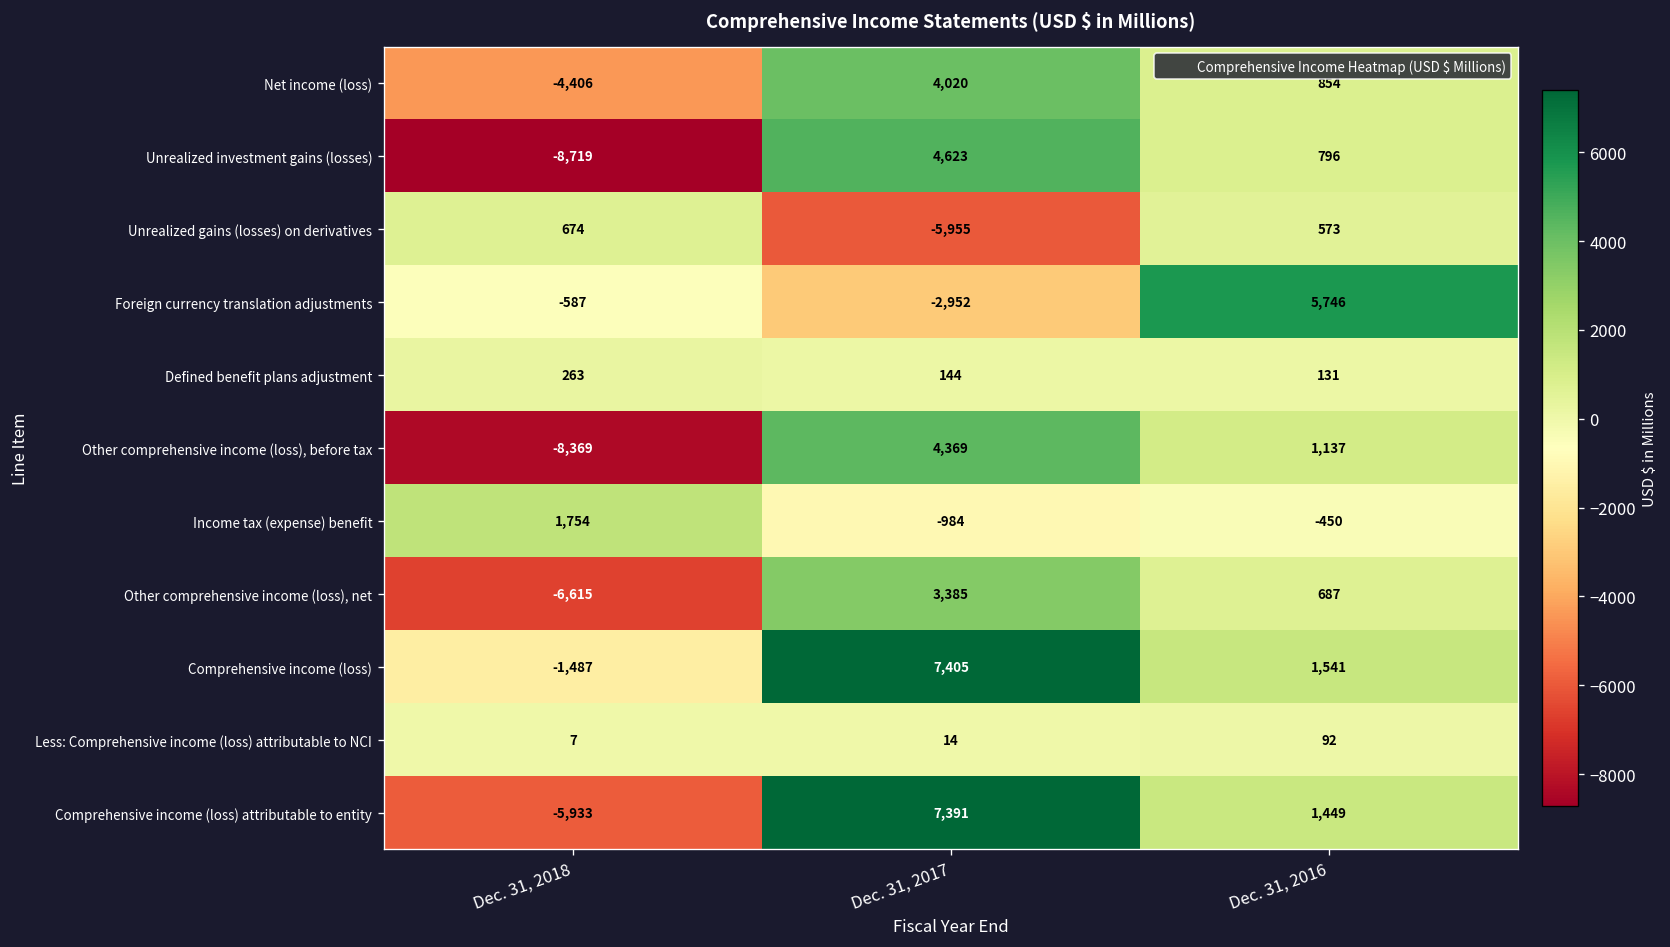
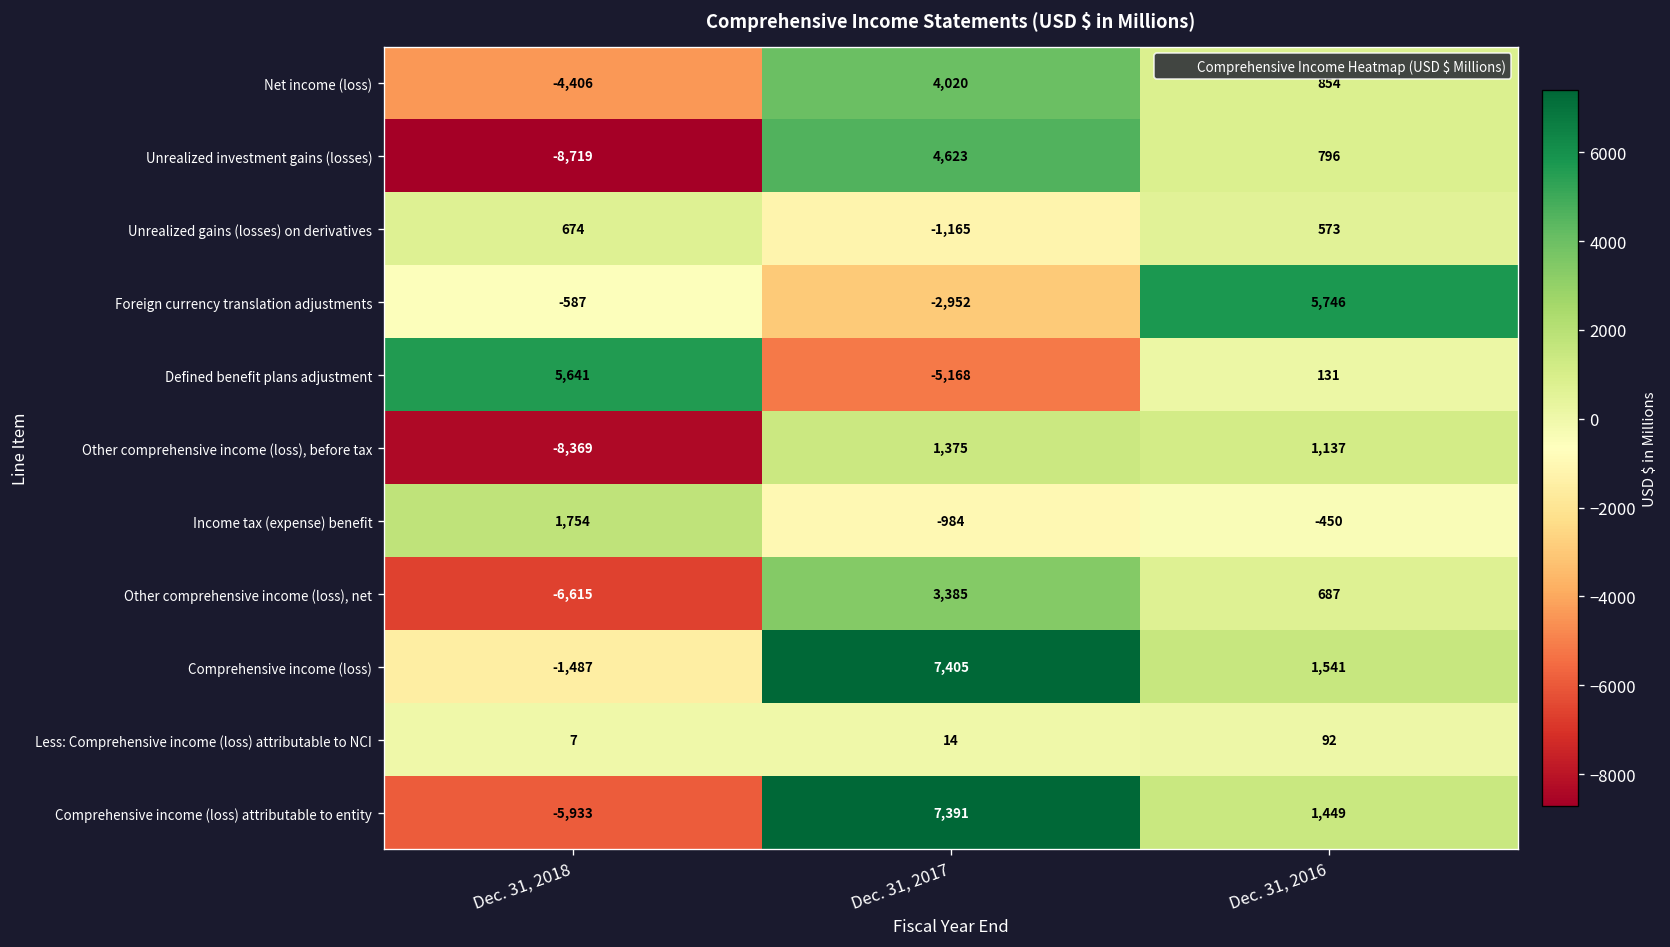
Unrealized gains (losses) on derivatives, Dec. 31, 2017: -5,955 -> -1,165
Defined benefit plans adjustment, Dec. 31, 2018: 263 -> 5,641
Defined benefit plans adjustment, Dec. 31, 2017: 144 -> -5,168
Other comprehensive income (loss), before tax, Dec. 31, 2017: 4,369 -> 1,375
